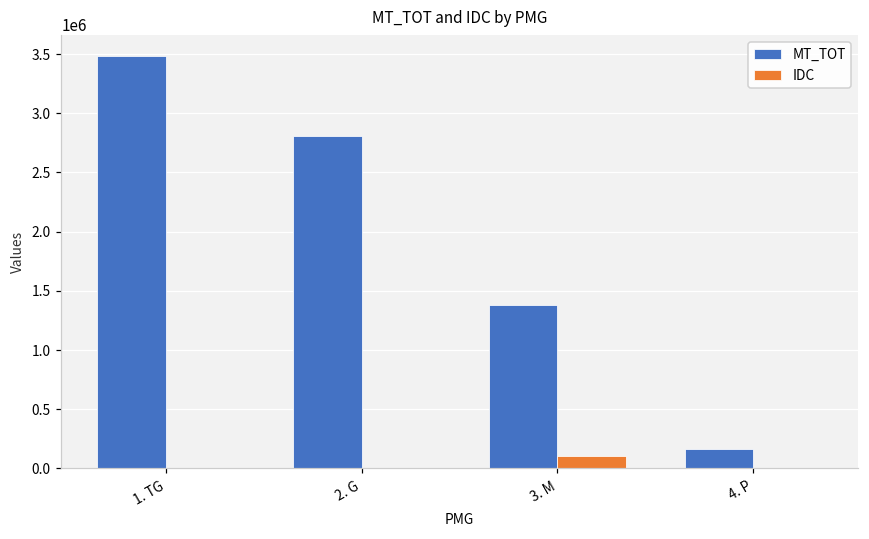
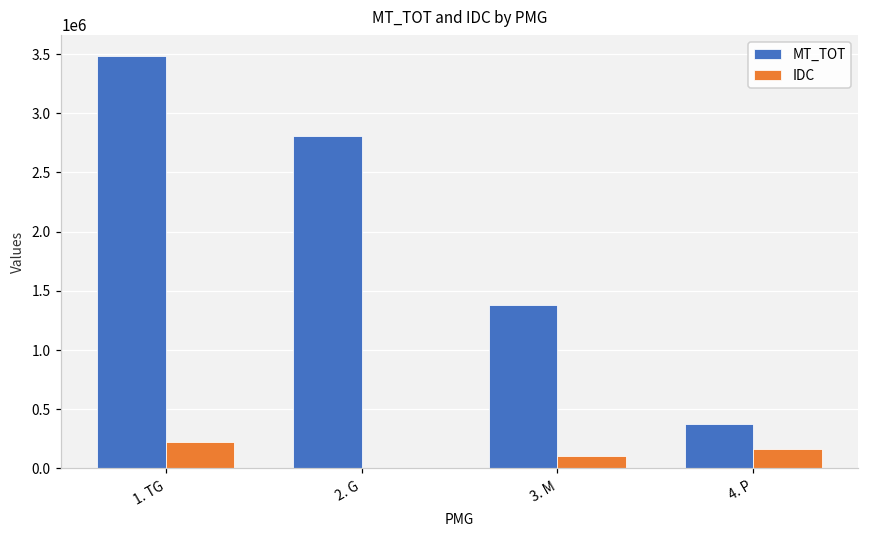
IDC, 1. TG: 0 -> 220000
MT_TOT, 4. P: 170000 -> 370000
IDC, 4. P: 0 -> 160000
